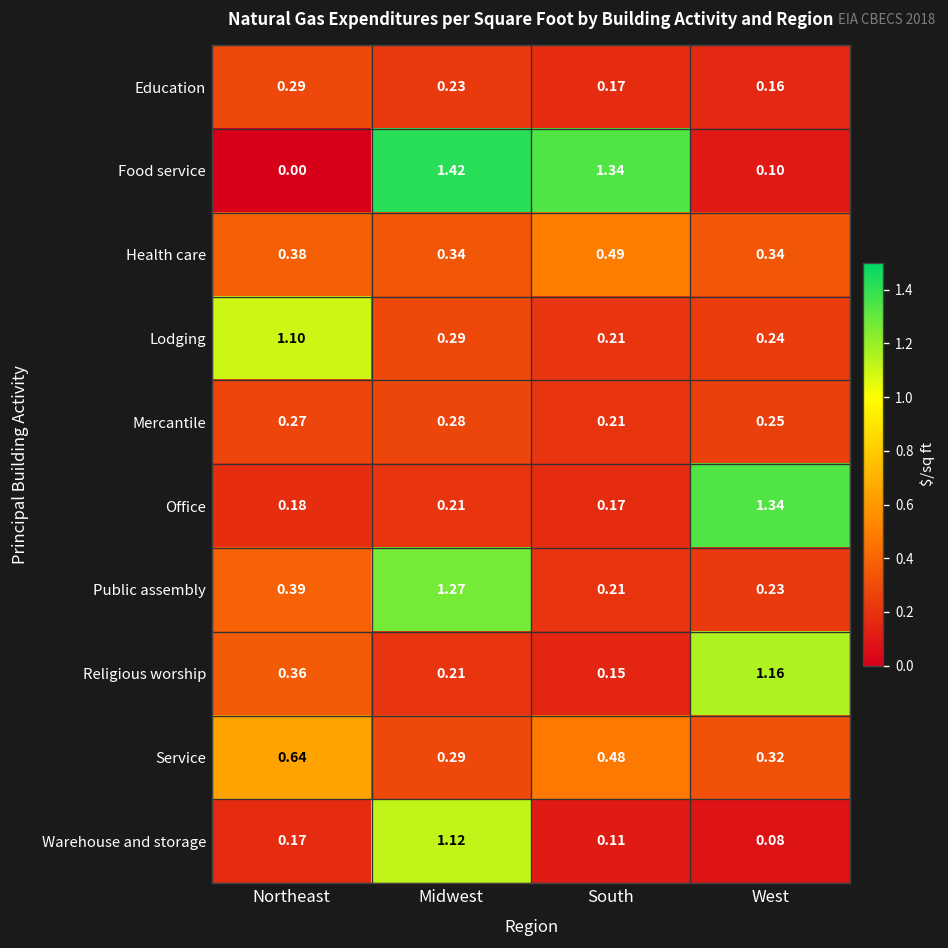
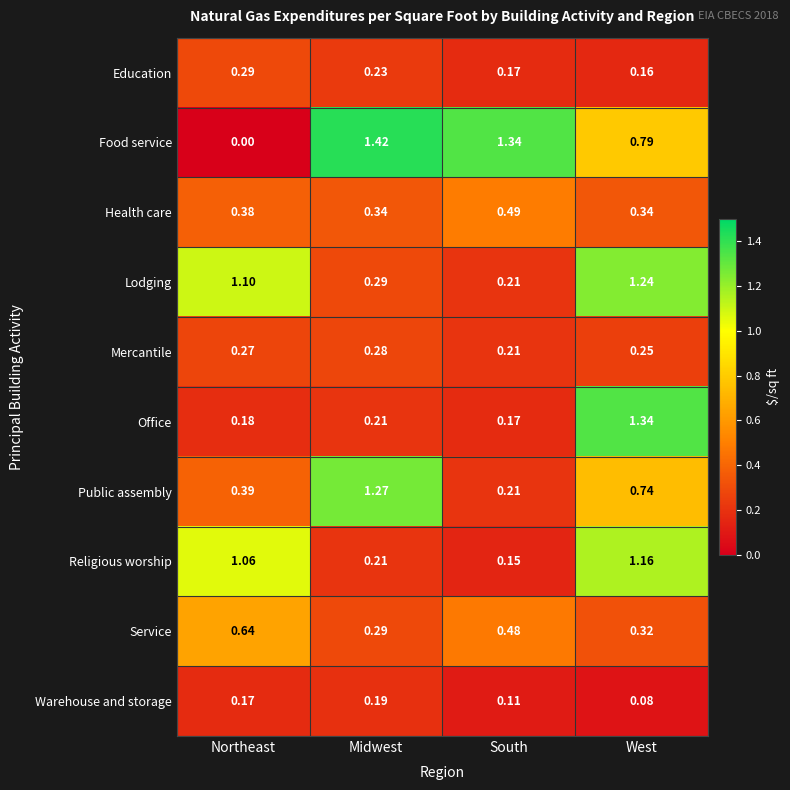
Food service, West: 0.10 -> 0.79
Lodging, West: 0.24 -> 1.24
Public assembly, West: 0.23 -> 0.74
Religious worship, Northeast: 0.36 -> 1.06
Warehouse and storage, Midwest: 1.12 -> 0.19
